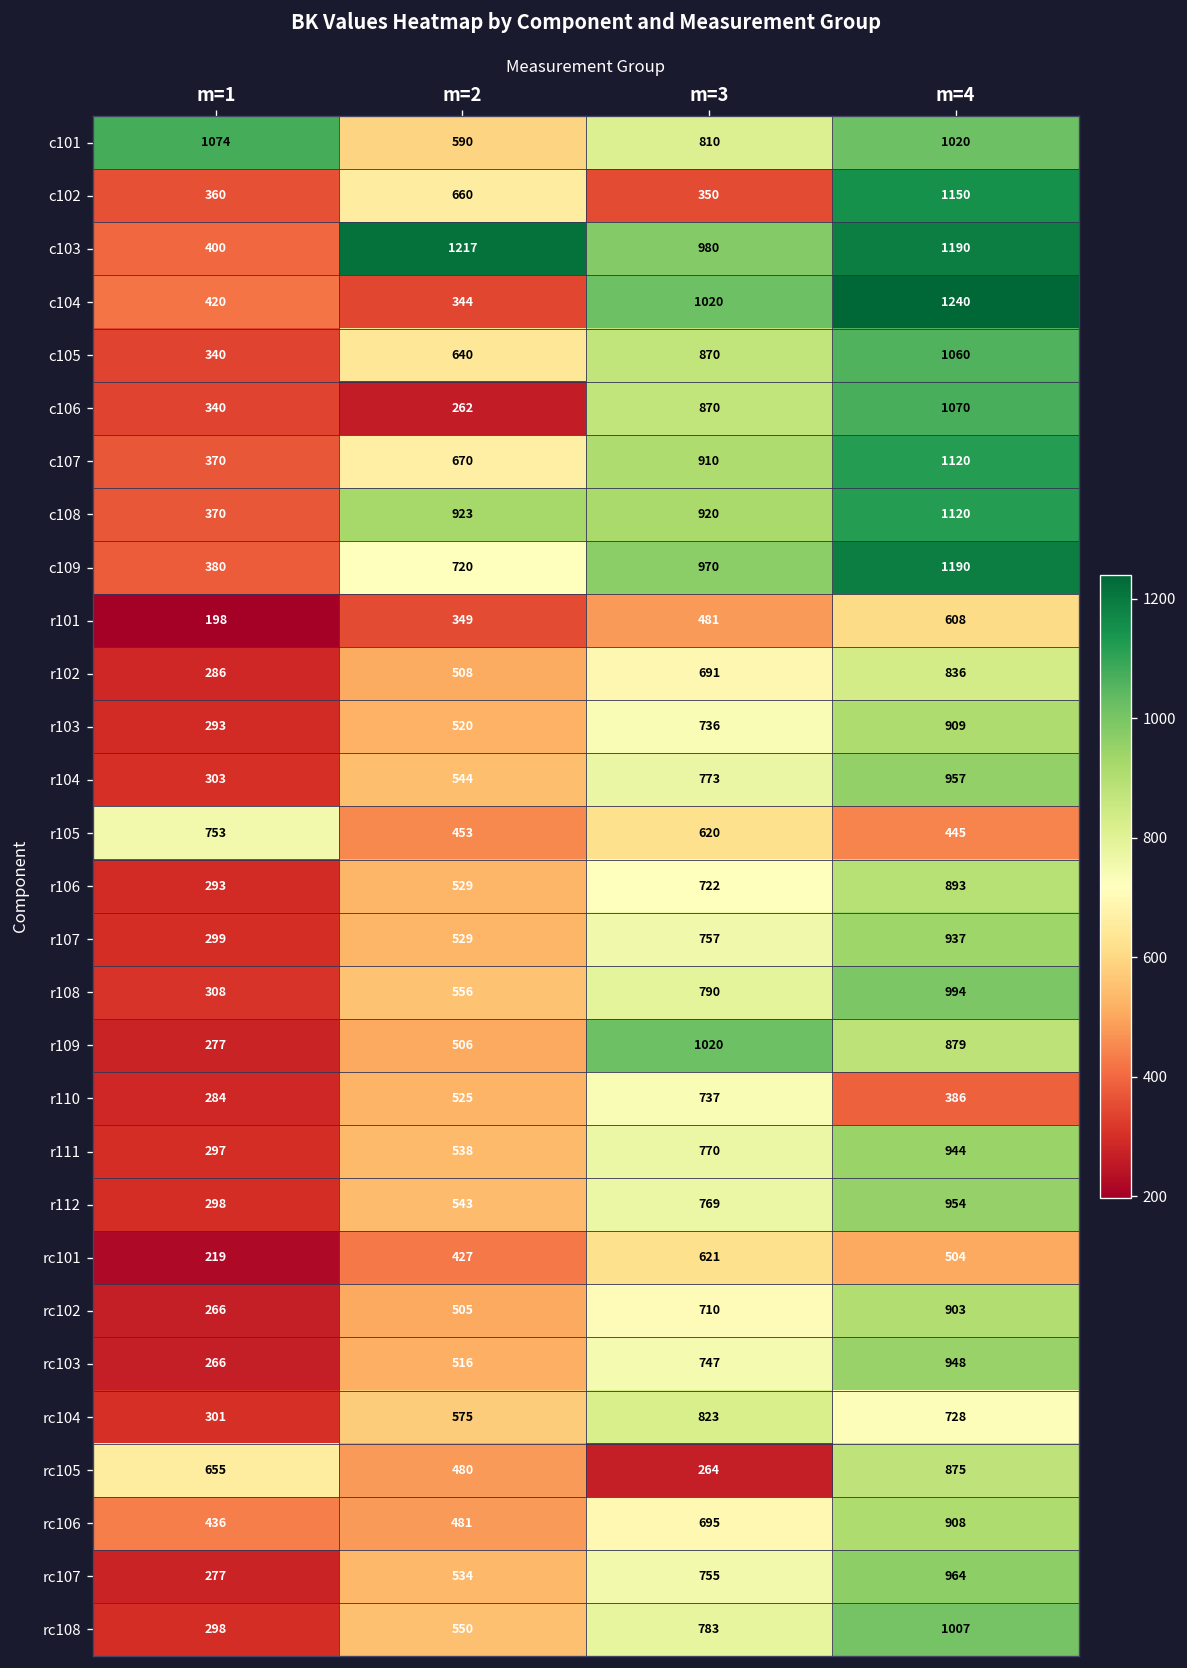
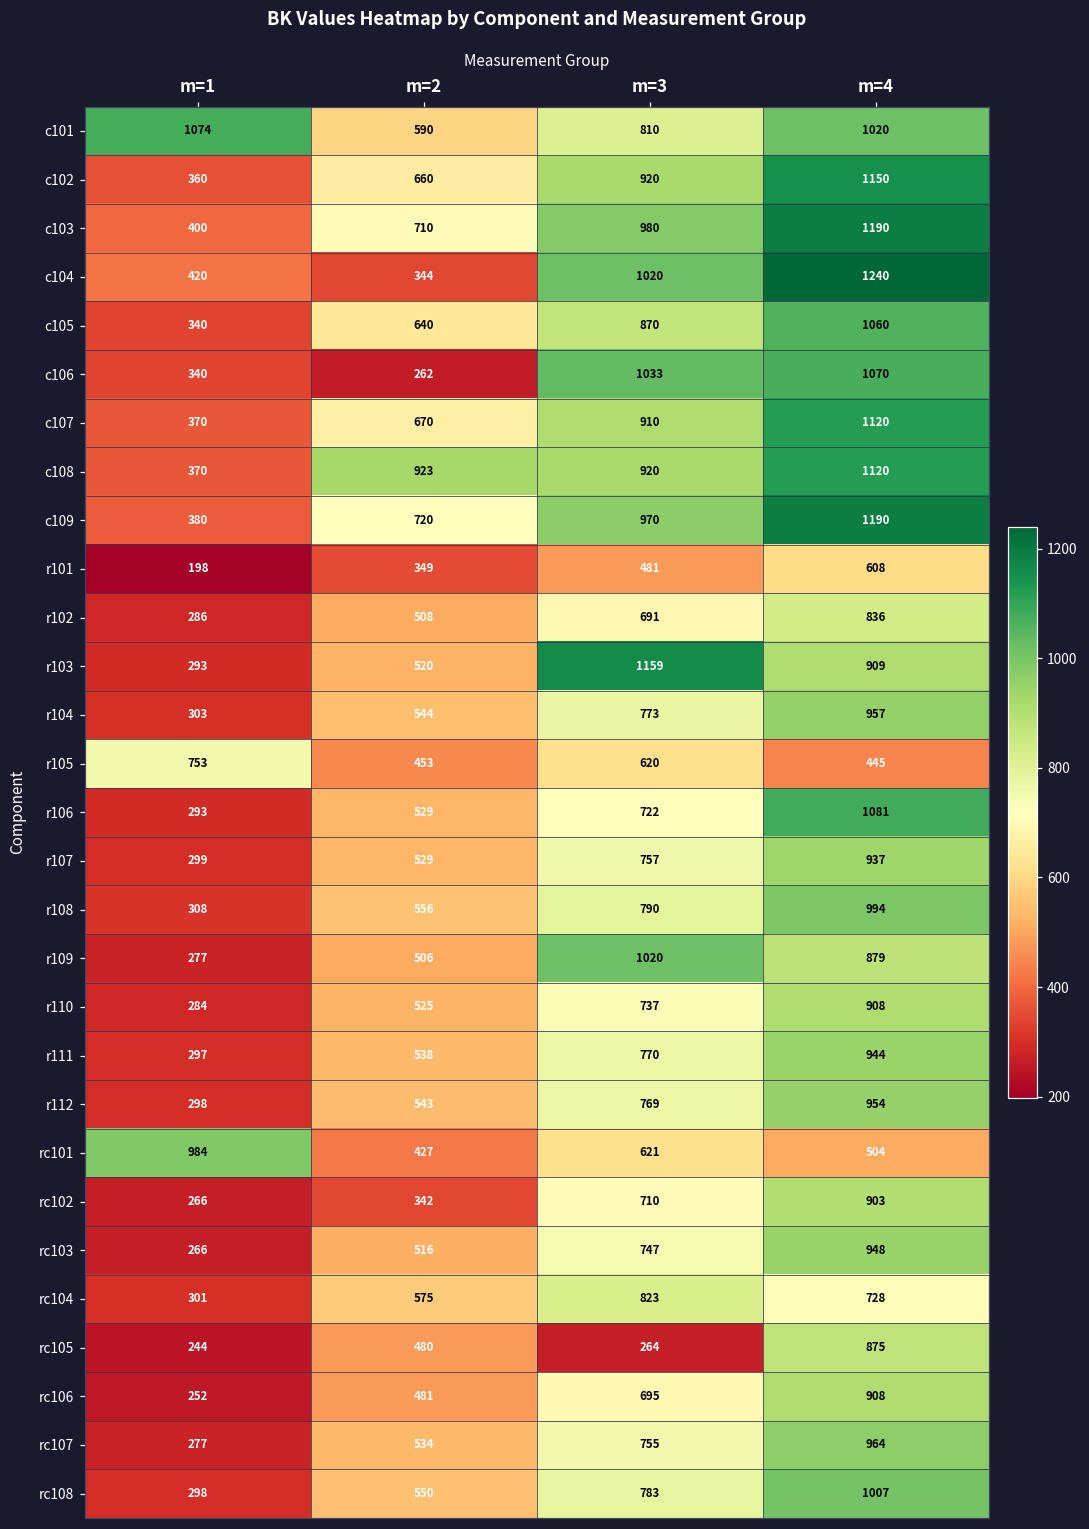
c102, m=3: 350 -> 920
c103, m=2: 1217 -> 710
c106, m=3: 870 -> 1033
r103, m=3: 736 -> 1159
r106, m=4: 893 -> 1081
r110, m=4: 386 -> 908
rc101, m=1: 219 -> 984
rc102, m=2: 505 -> 342
rc105, m=1: 655 -> 244
rc106, m=1: 436 -> 252
